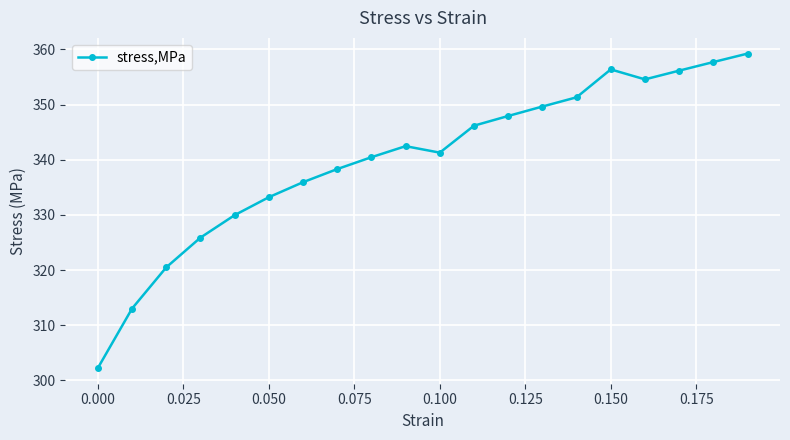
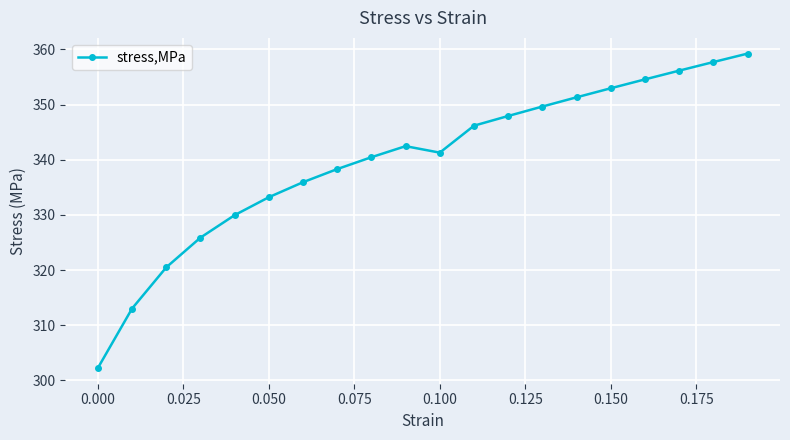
0.150: 356 -> 353
